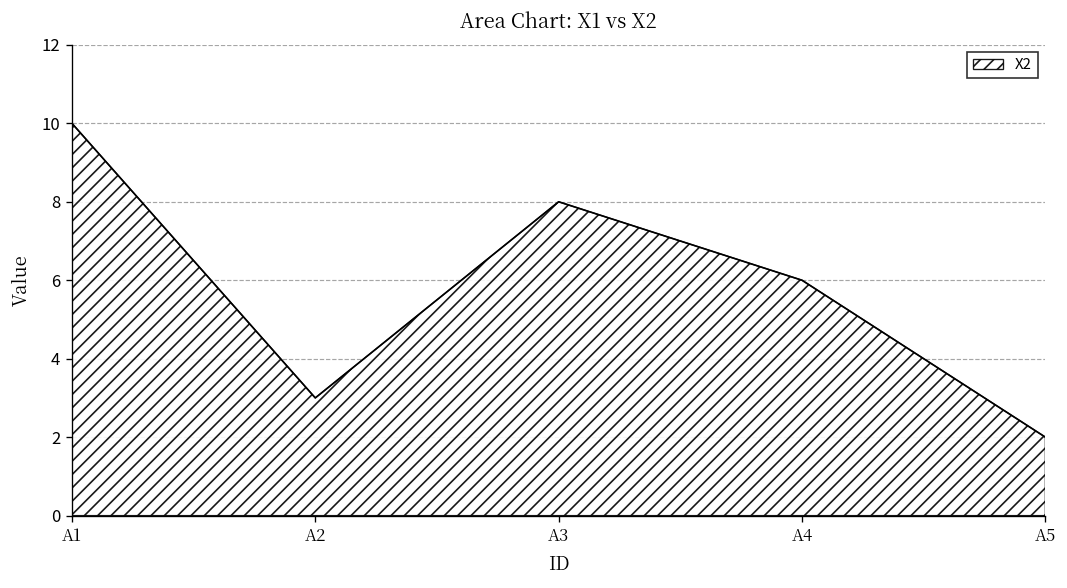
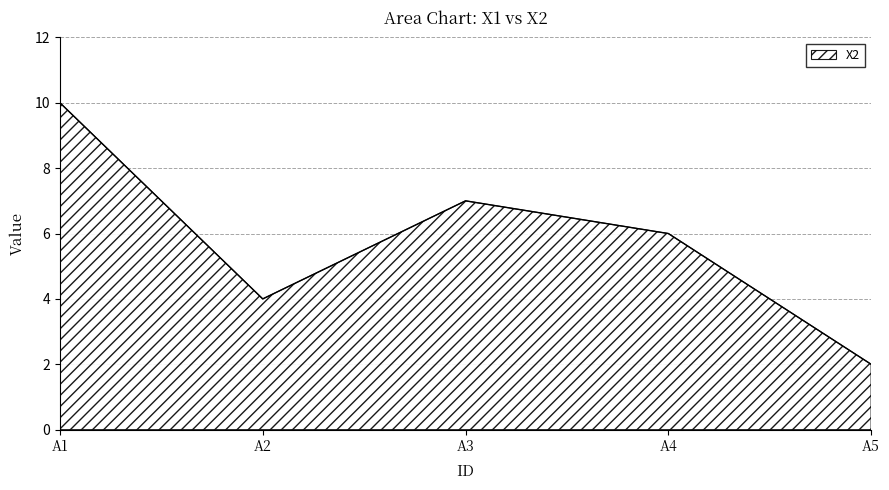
A2: 3 -> 4
A3: 8 -> 7
